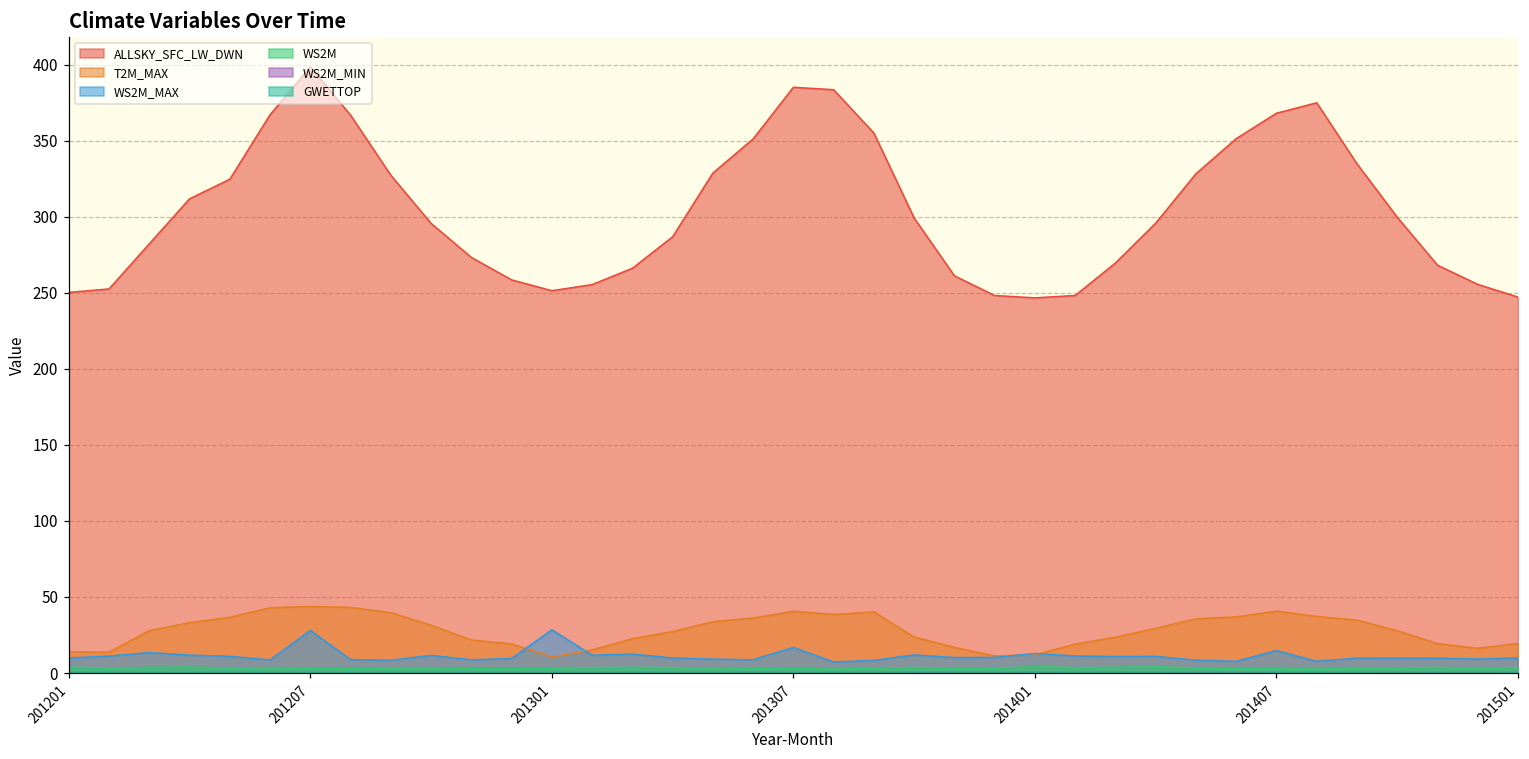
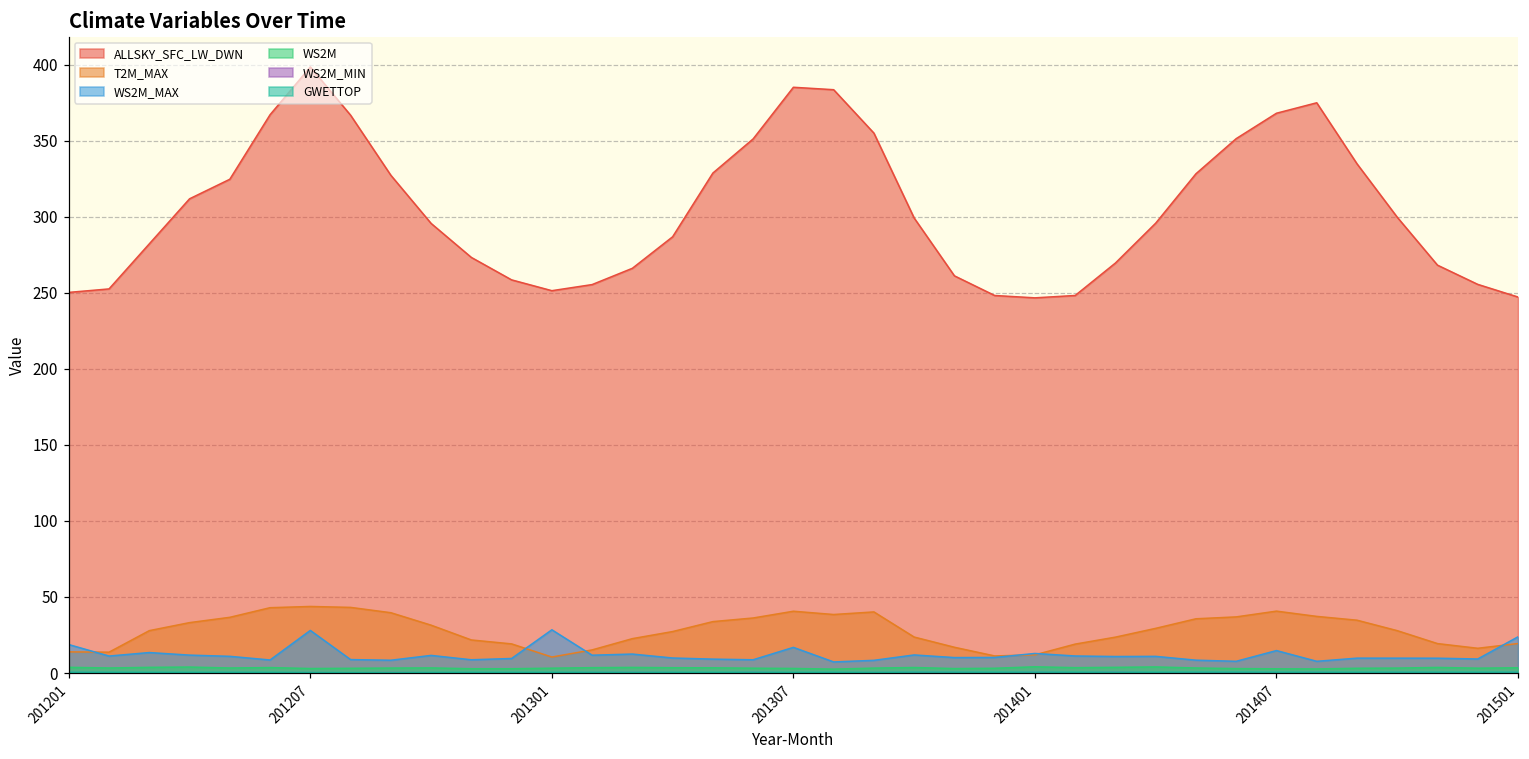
WS2M_MAX, 201201: 10 -> 19
WS2M_MAX, 201501: 10 -> 24
